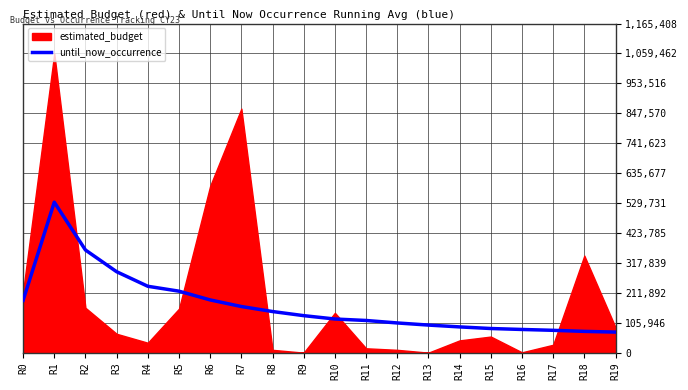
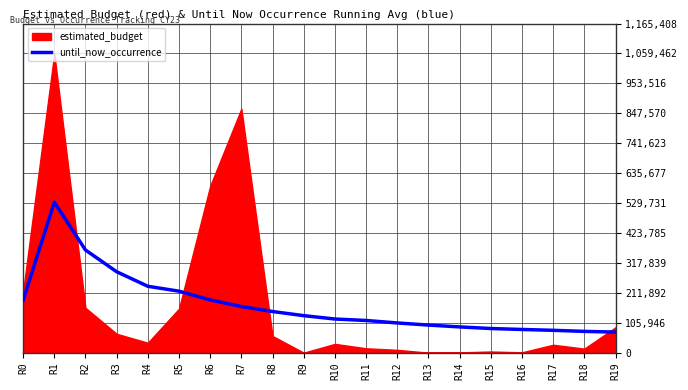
estimated_budget, R8: 10,000 -> 60,000
estimated_budget, R10: 140,000 -> 30,000
estimated_budget, R14: 40,000 -> 0
estimated_budget, R15: 60,000 -> 0
estimated_budget, R18: 340,000 -> 10,000
